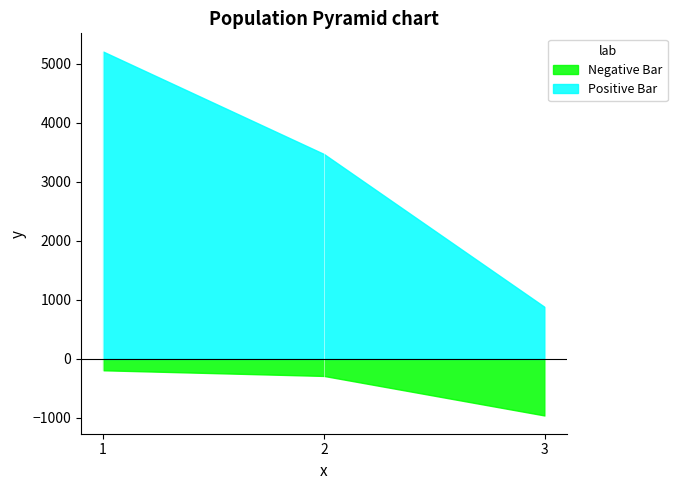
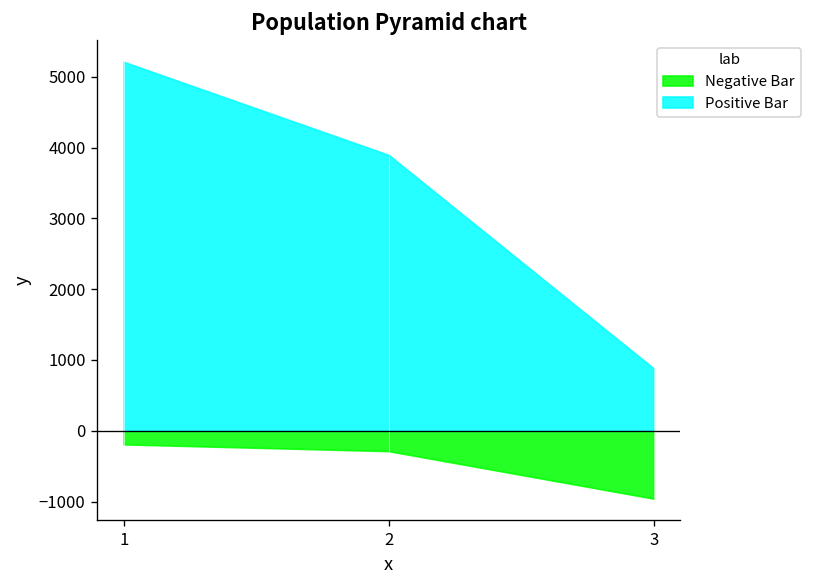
Positive Bar, 2: 3500 -> 3900
